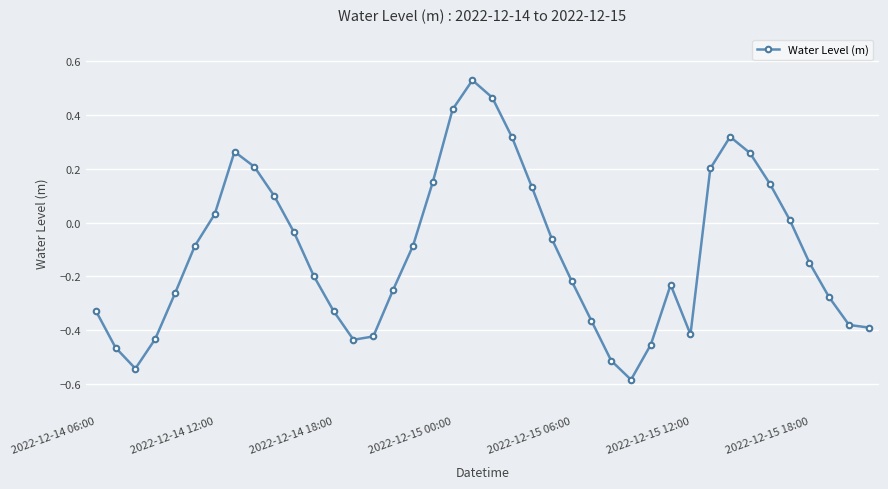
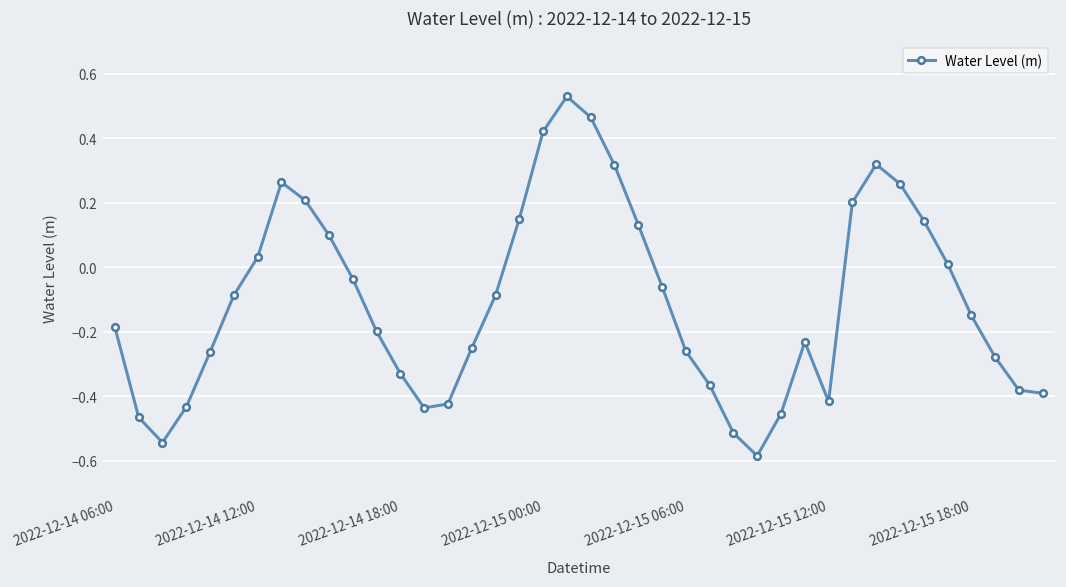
2022-12-14 06:00: -0.33 -> -0.19
2022-12-15 06:00: -0.22 -> -0.26
